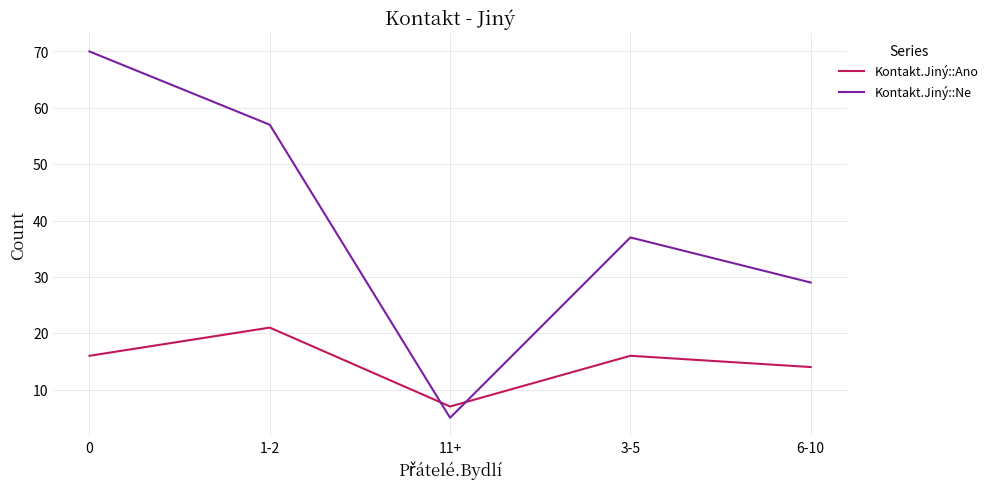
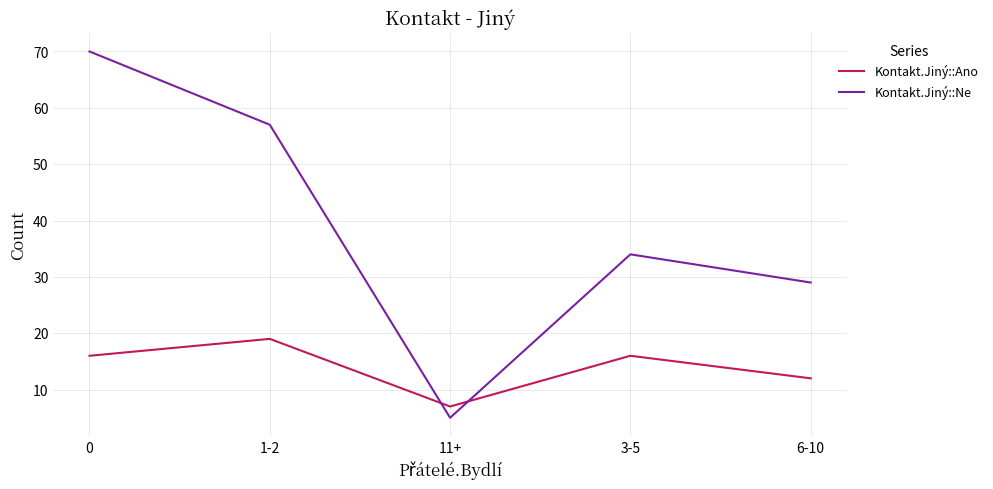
Kontakt.Jiný::Ano, 1-2: 21 -> 19
Kontakt.Jiný::Ne, 3-5: 37 -> 34
Kontakt.Jiný::Ano, 6-10: 14 -> 12
